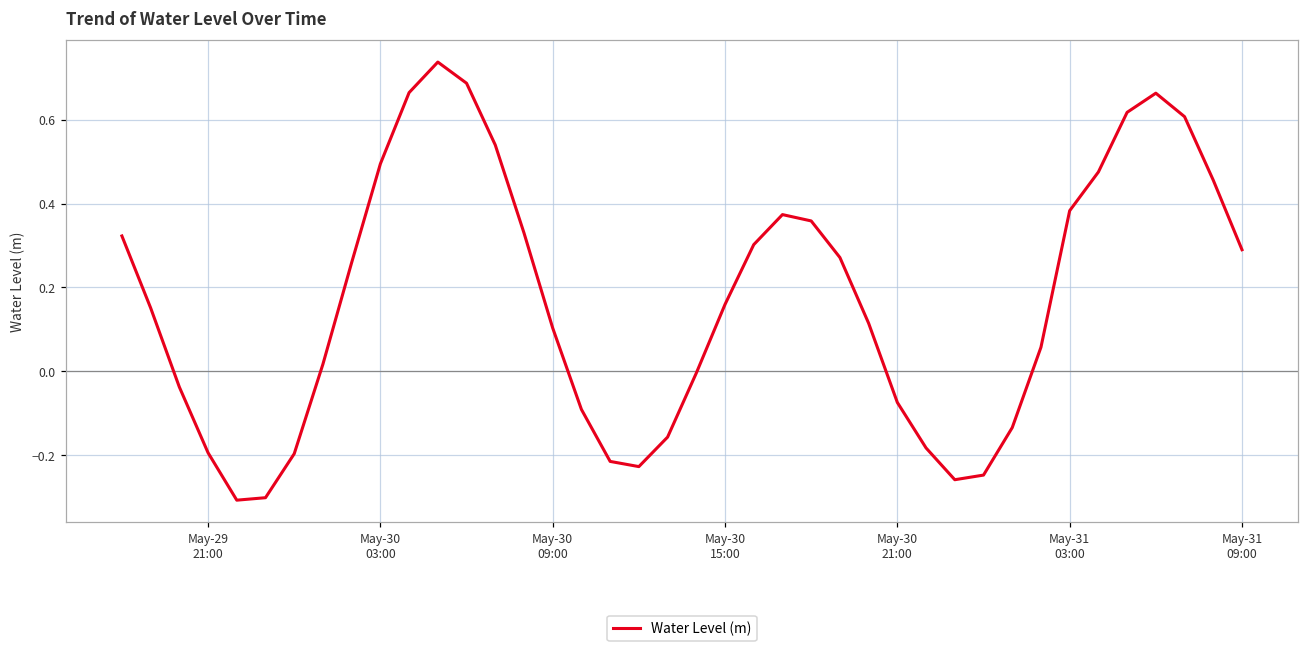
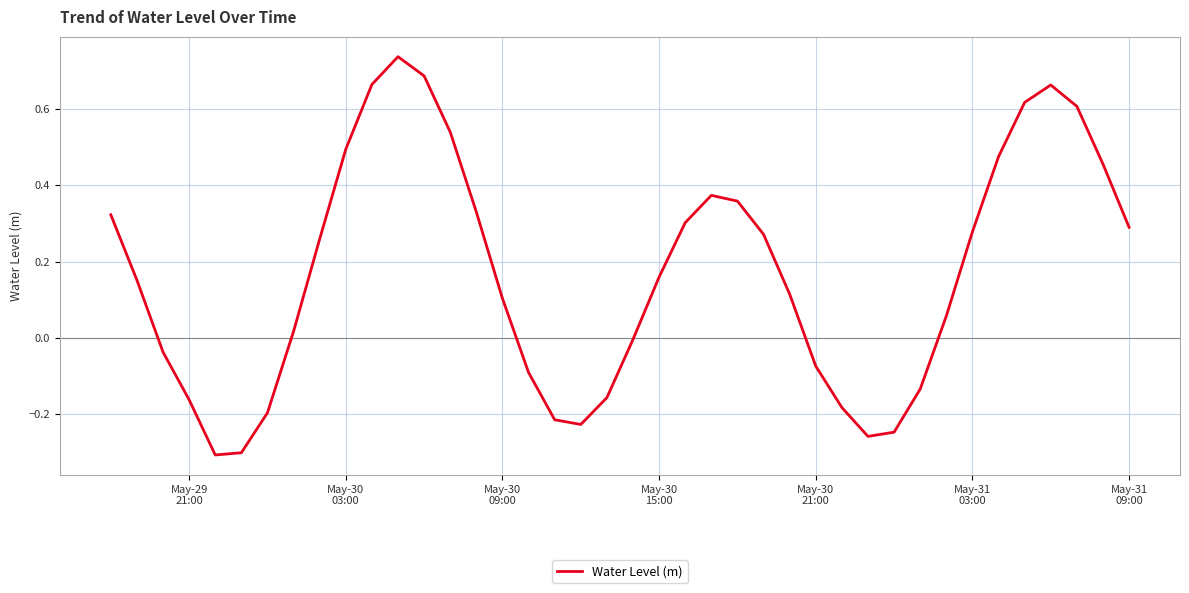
May-29 21:00: -0.19 -> -0.16
May-31 03:00: 0.38 -> 0.28
